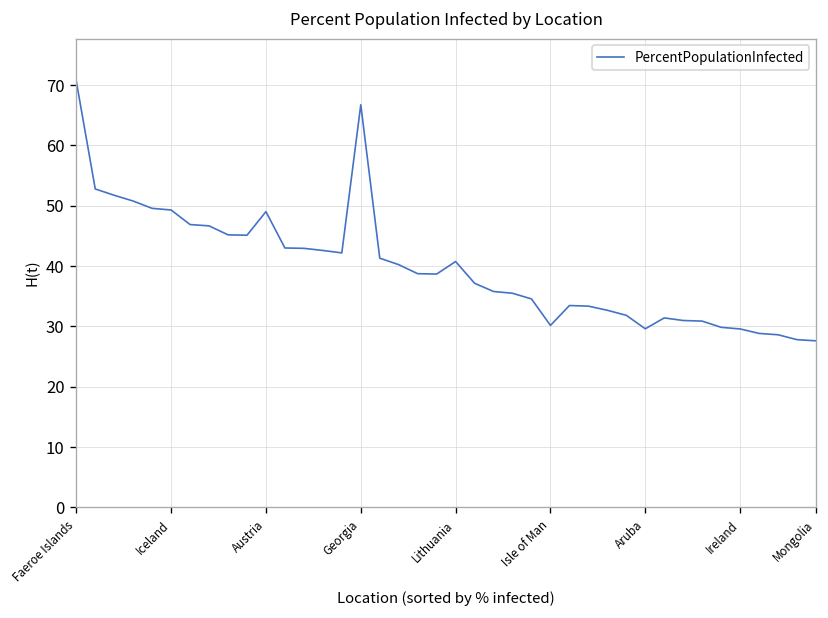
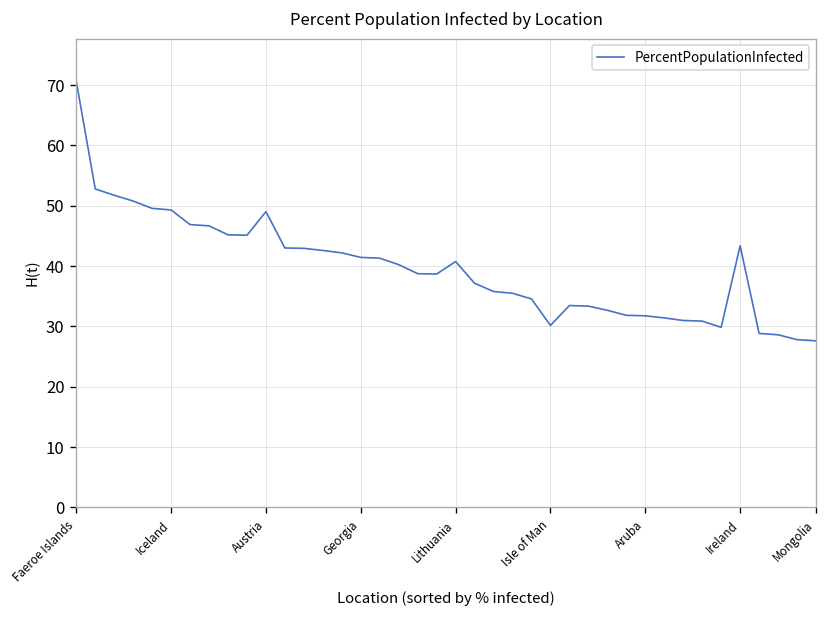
Georgia: 67 -> 41
Aruba: 30 -> 32
Ireland: 30 -> 43
